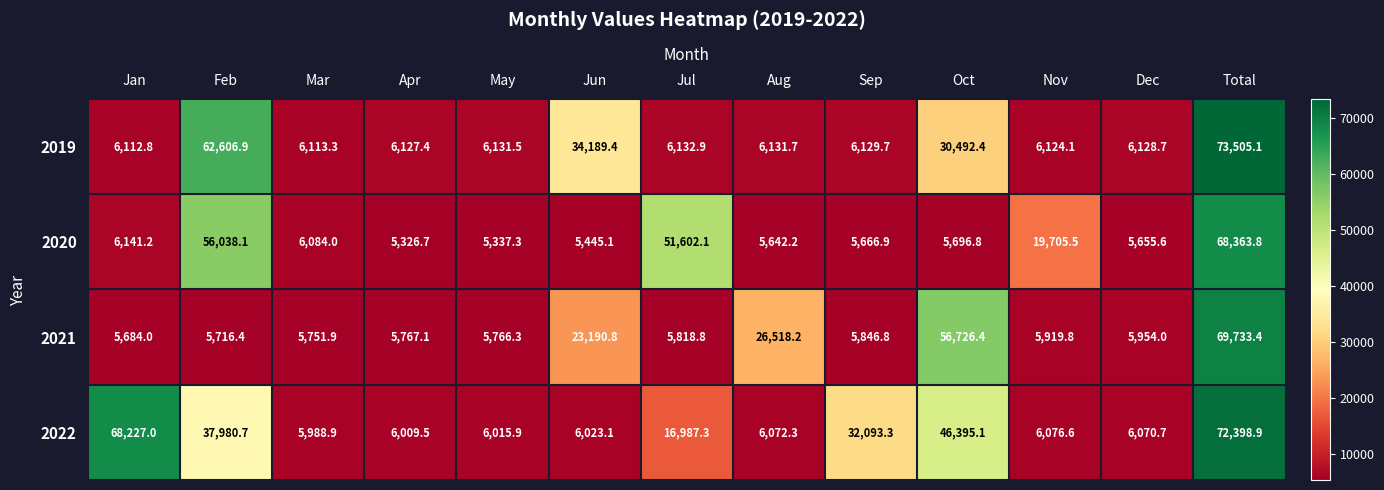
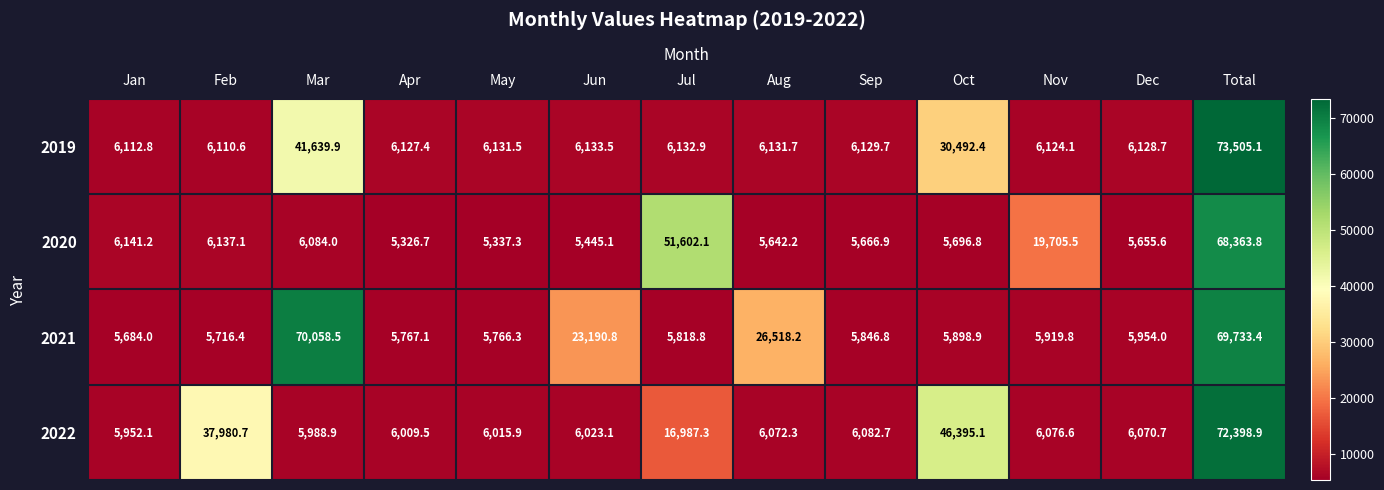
2019, Feb: 62,606.9 -> 6,110.6
2019, Mar: 6,113.3 -> 41,639.9
2019, Jun: 34,189.4 -> 6,133.5
2020, Feb: 56,038.1 -> 6,137.1
2021, Mar: 5,751.9 -> 70,058.5
2021, Oct: 56,726.4 -> 5,898.9
2022, Jan: 68,227.0 -> 5,952.1
2022, Sep: 32,093.3 -> 6,082.7
